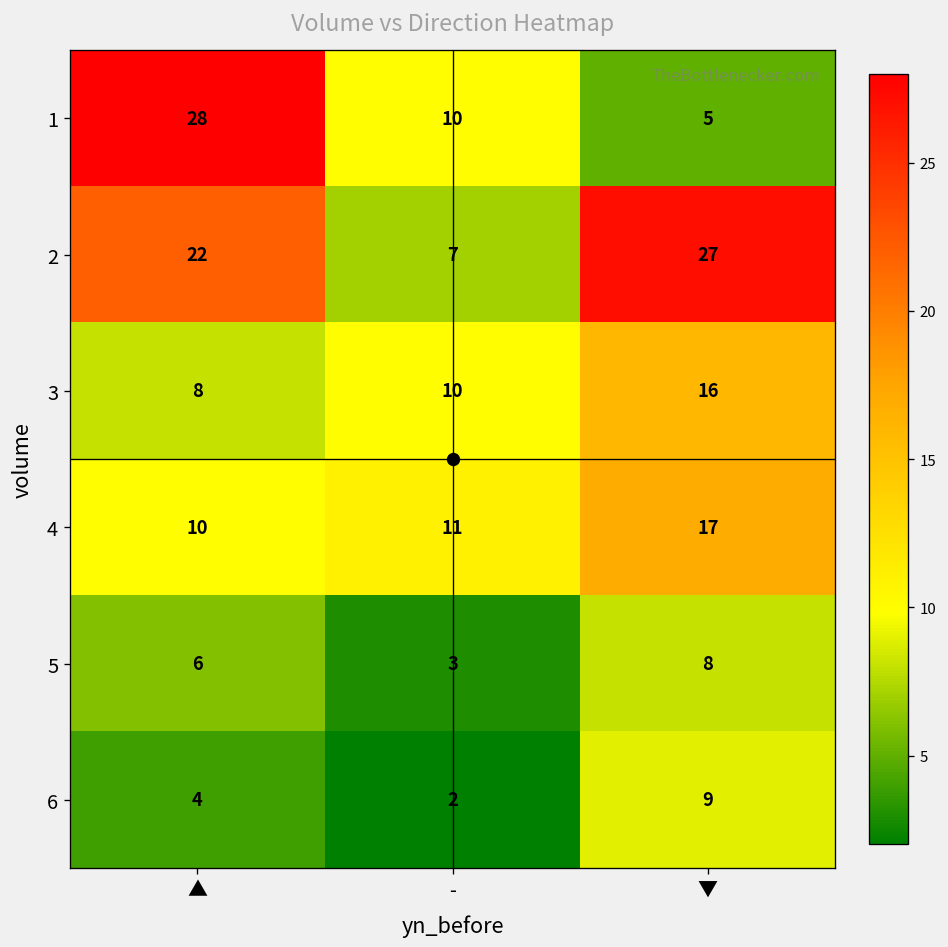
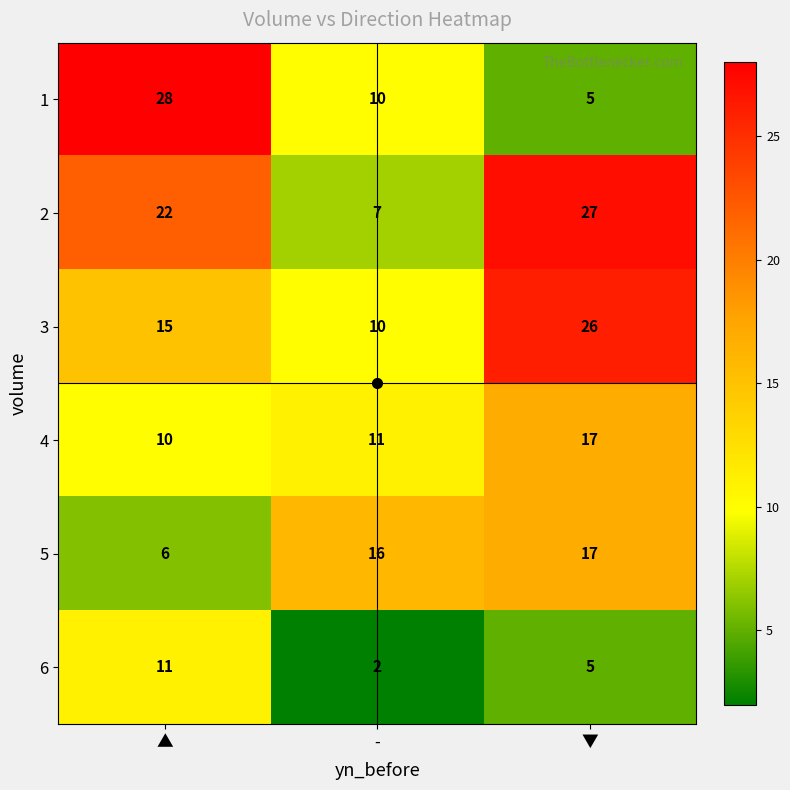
3, ▲: 8 -> 15
3, ▼: 16 -> 26
5, -: 3 -> 16
5, ▼: 8 -> 17
6, ▲: 4 -> 11
6, ▼: 9 -> 5
